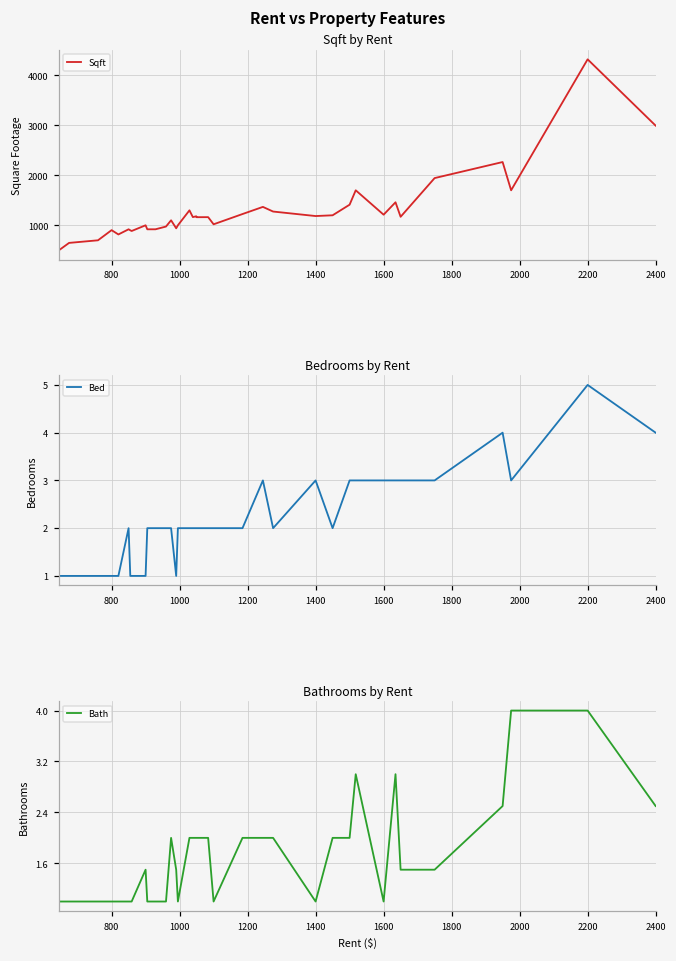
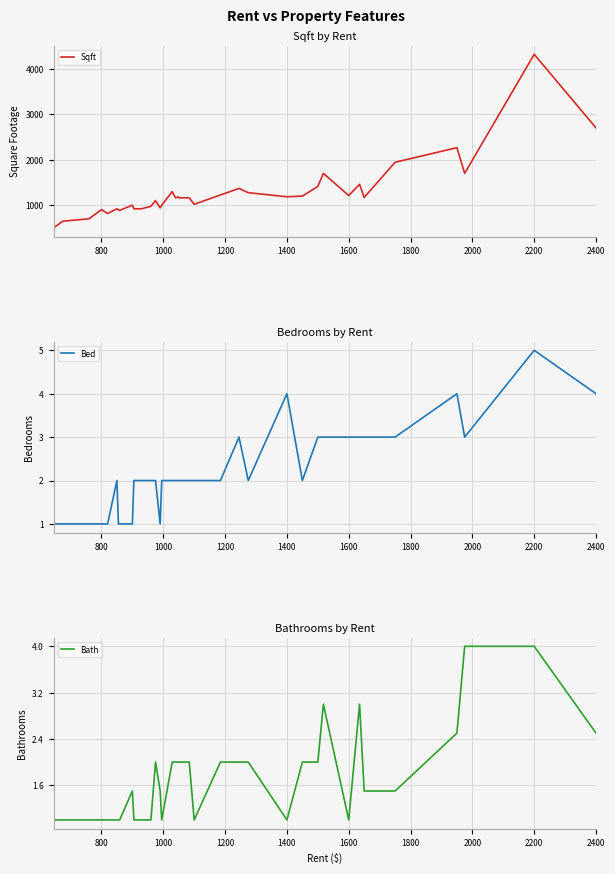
Sqft by Rent, 2400: 3000 -> 2700
Bedrooms by Rent, 1400: 3 -> 4
